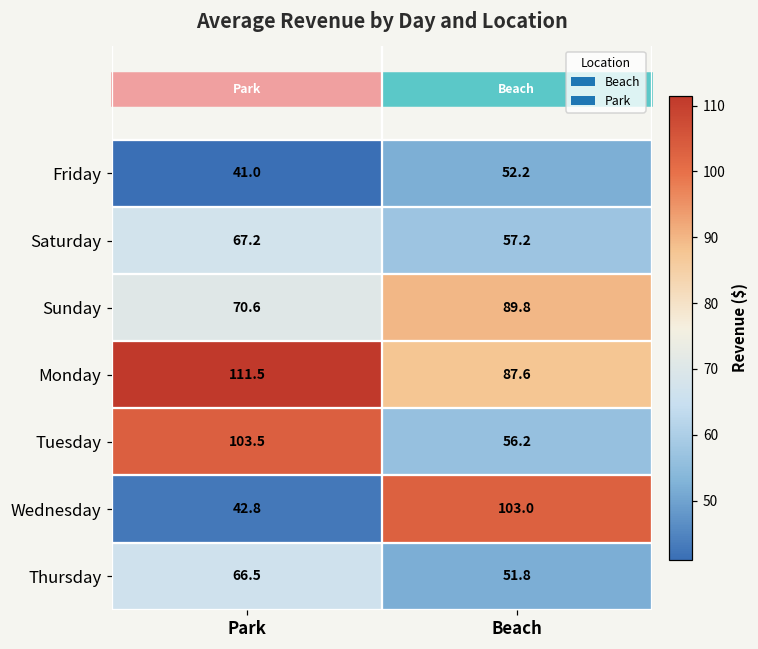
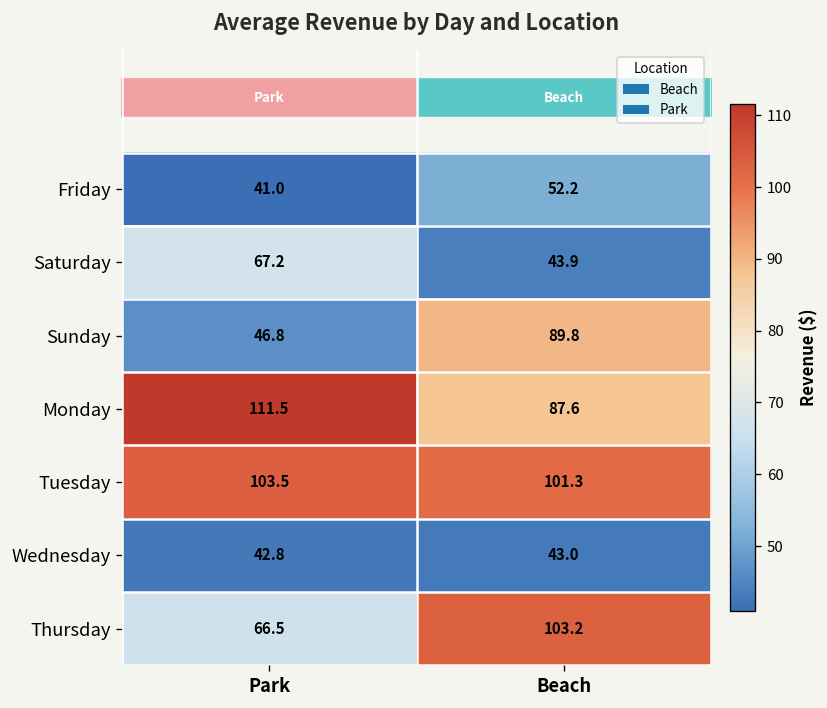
Saturday, Beach: 57.2 -> 43.9
Sunday, Park: 70.6 -> 46.8
Tuesday, Beach: 56.2 -> 101.3
Wednesday, Beach: 103.0 -> 43.0
Thursday, Beach: 51.8 -> 103.2
